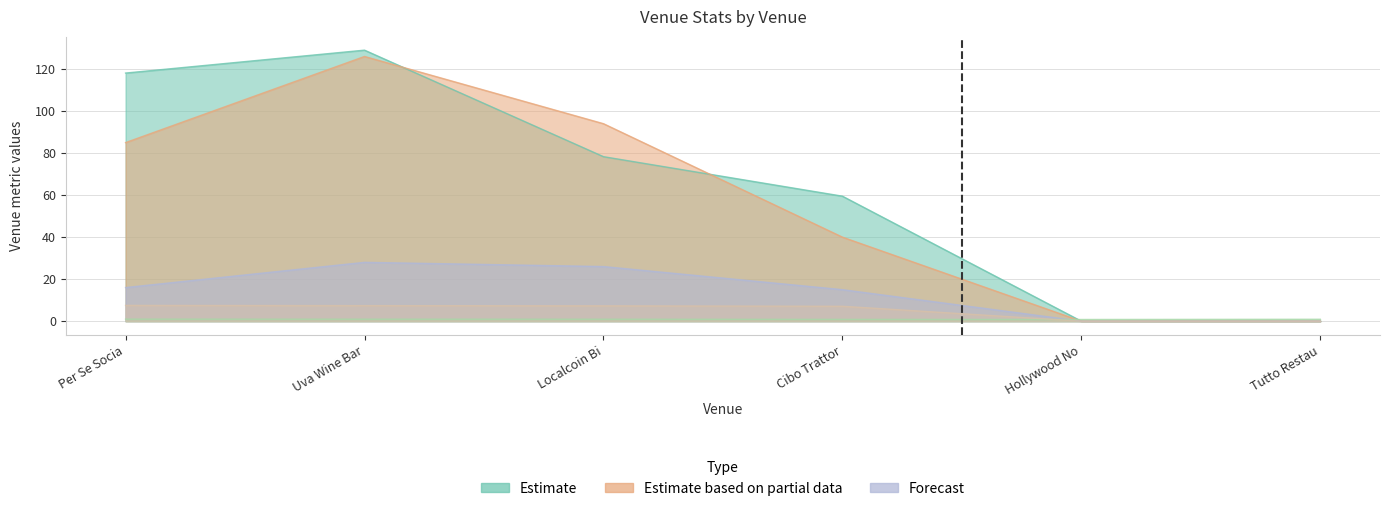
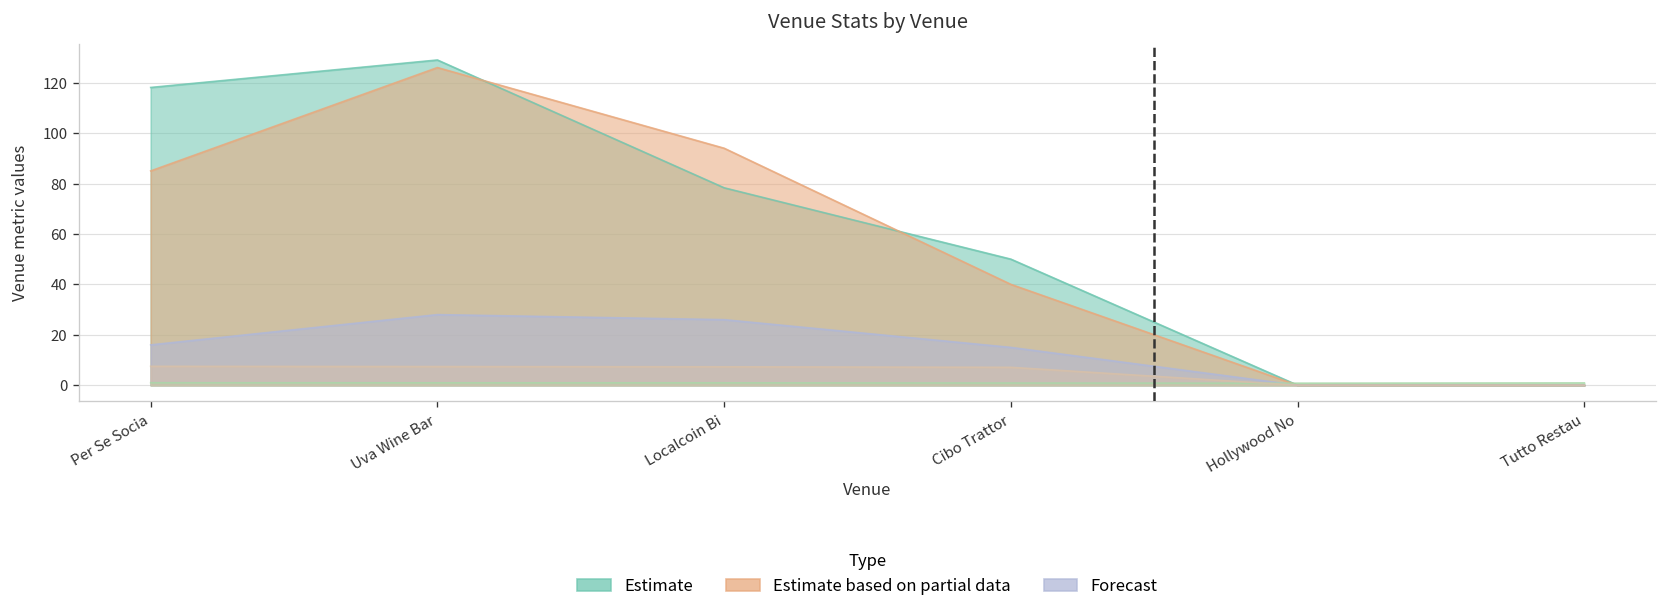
Estimate, Cibo Trattor: 60 -> 50
